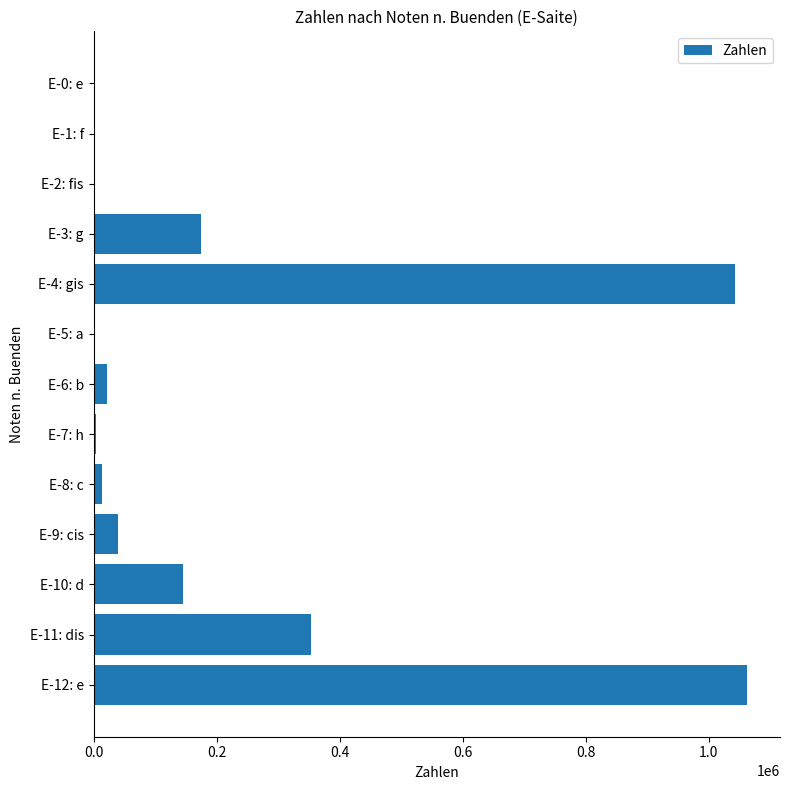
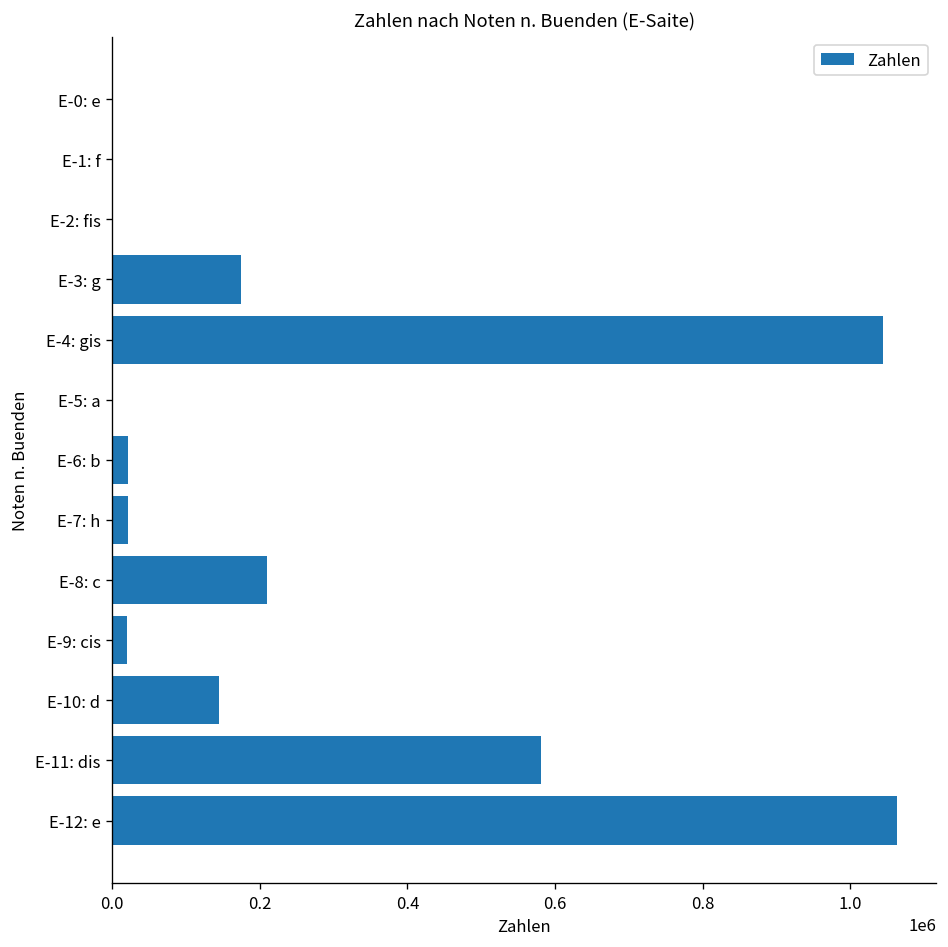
E-7: h: 0 -> 20000
E-8: c: 10000 -> 210000
E-9: cis: 40000 -> 20000
E-11: dis: 350000 -> 580000
